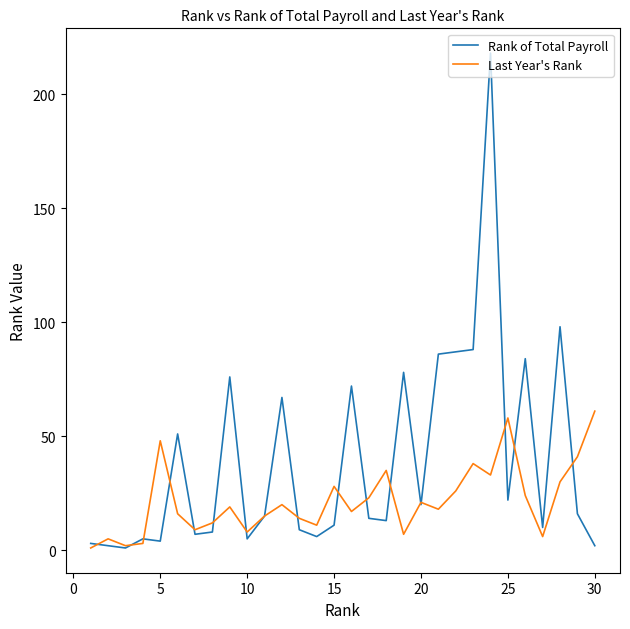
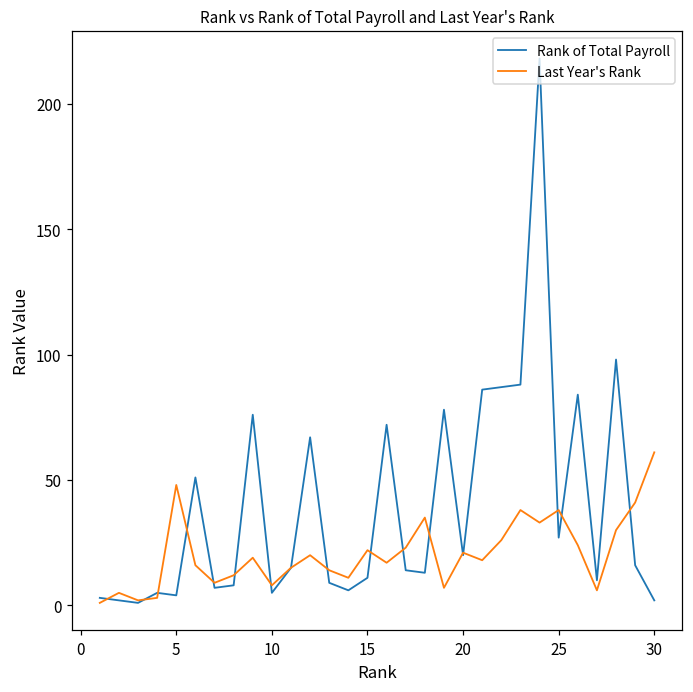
Last Year's Rank, 15: 28 -> 22
Rank of Total Payroll, 25: 22 -> 27
Last Year's Rank, 25: 58 -> 38
